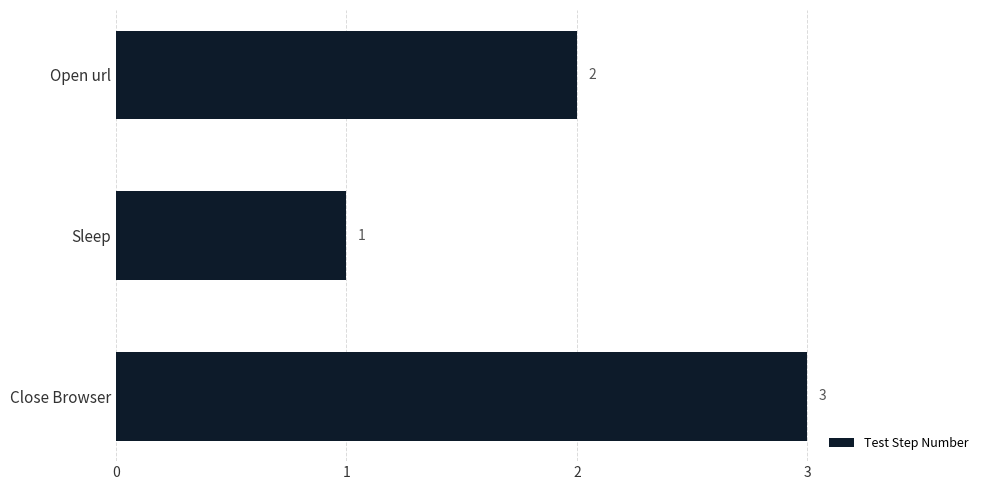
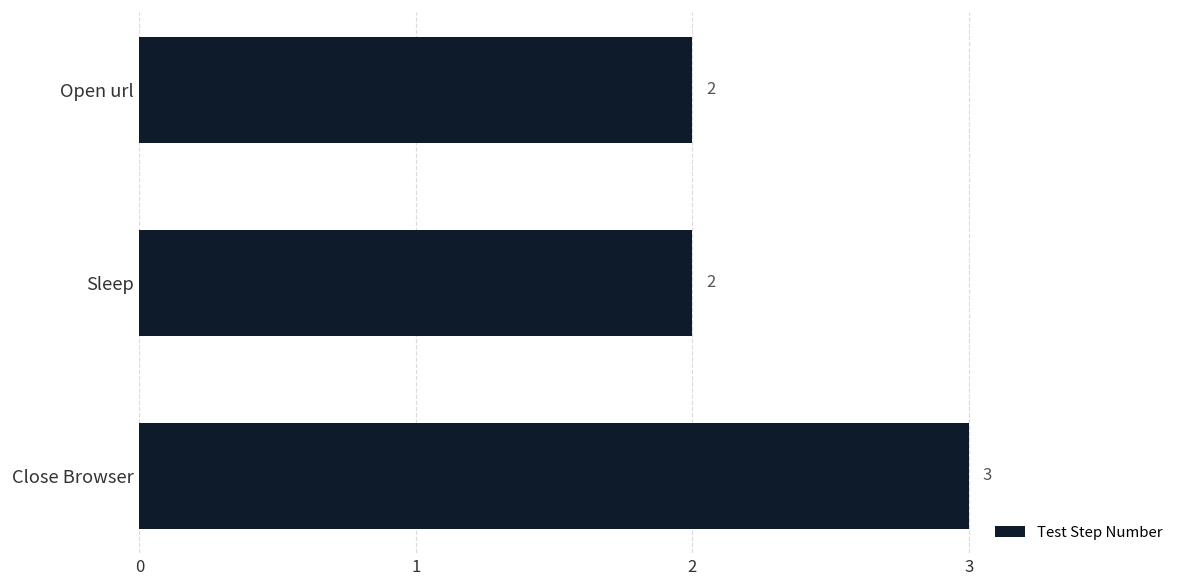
Sleep: 1 -> 2
